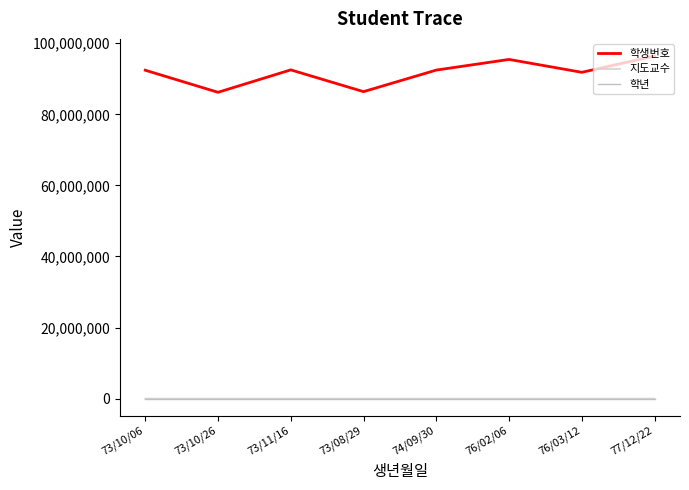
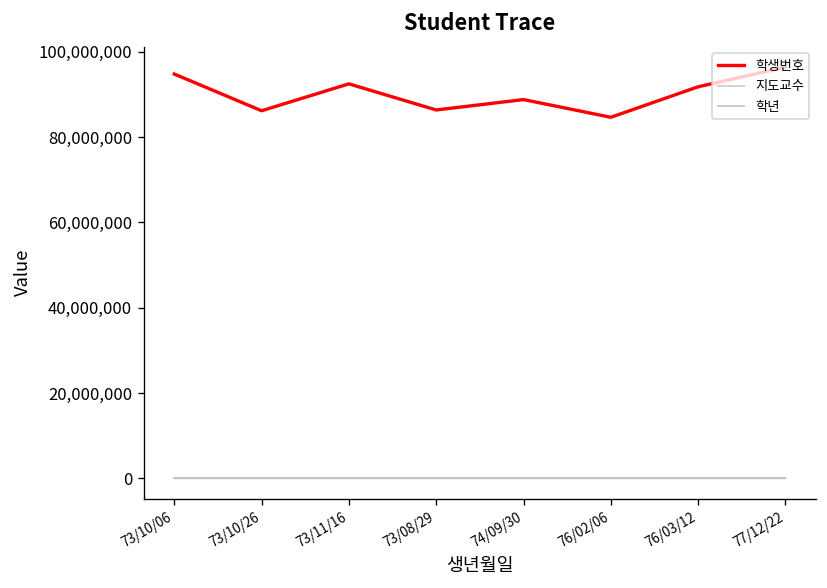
학생번호, 73/10/06: 92,000,000 -> 95,000,000
학생번호, 74/09/30: 92,000,000 -> 89,000,000
학생번호, 76/02/06: 95,000,000 -> 85,000,000
